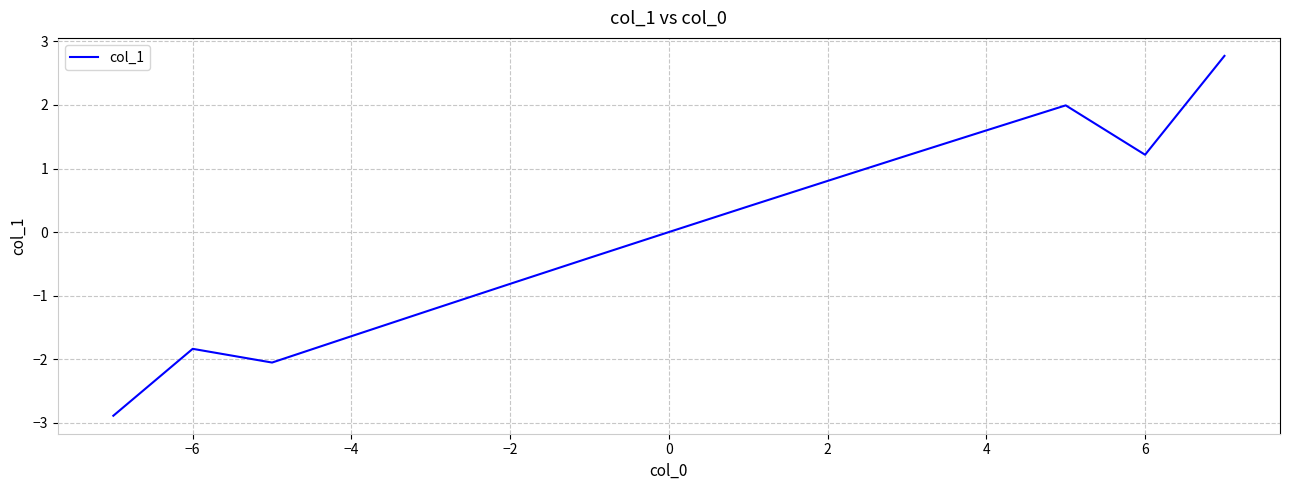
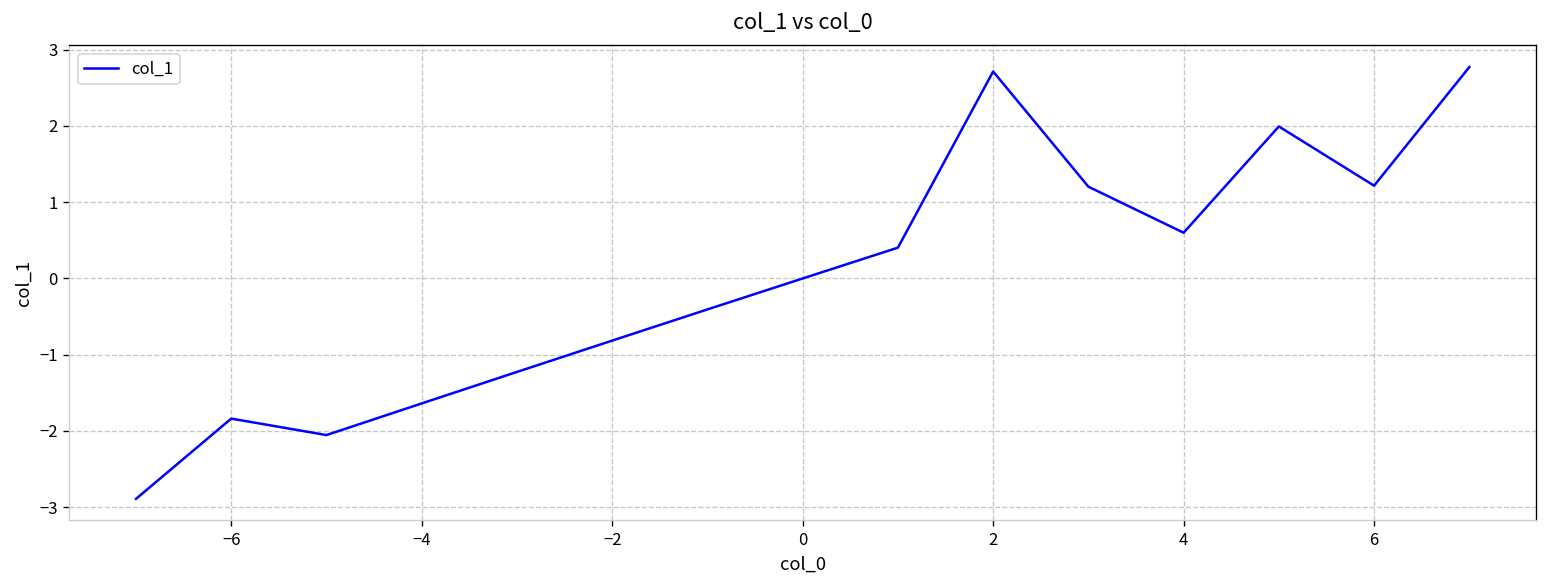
2: 0.8 -> 2.7
4: 1.6 -> 0.6
